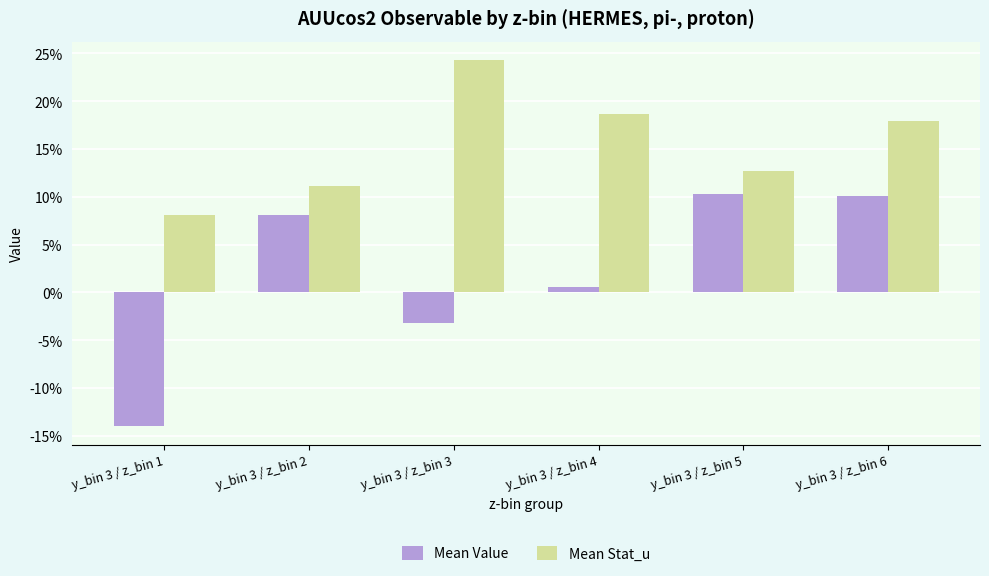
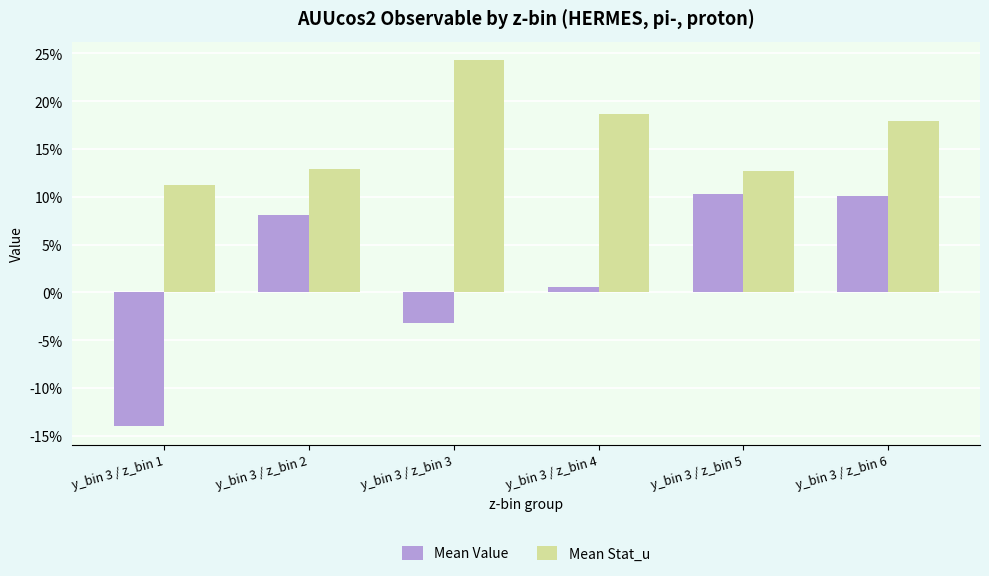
Mean Stat_u, y_bin 3 / z_bin 1: 8% -> 11%
Mean Stat_u, y_bin 3 / z_bin 2: 11% -> 13%
